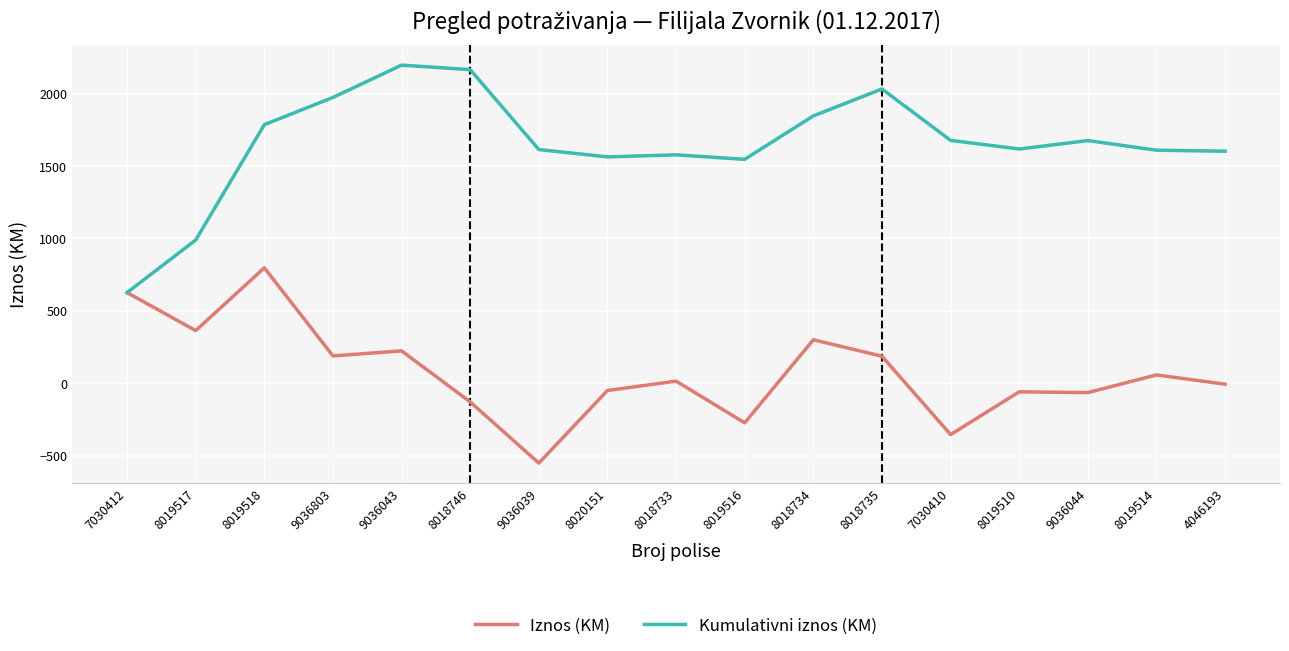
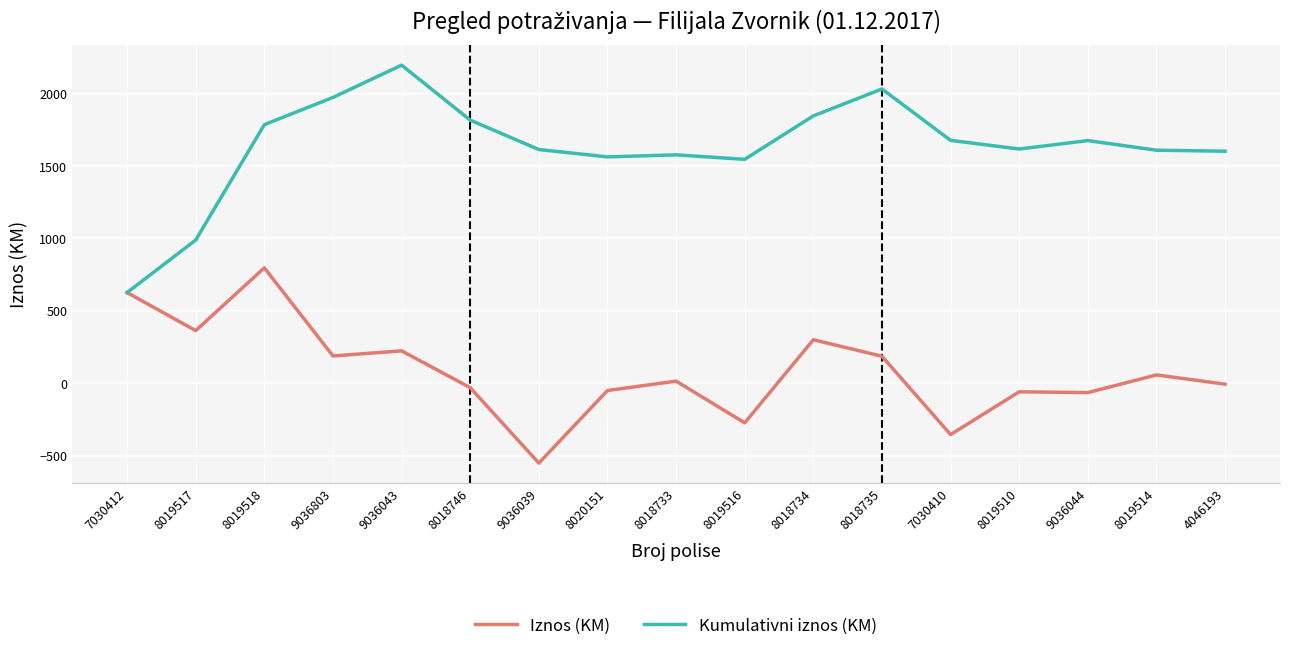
Iznos (KM), 8018746: -130 -> -30
Kumulativni iznos (KM), 8018746: 2170 -> 1820
